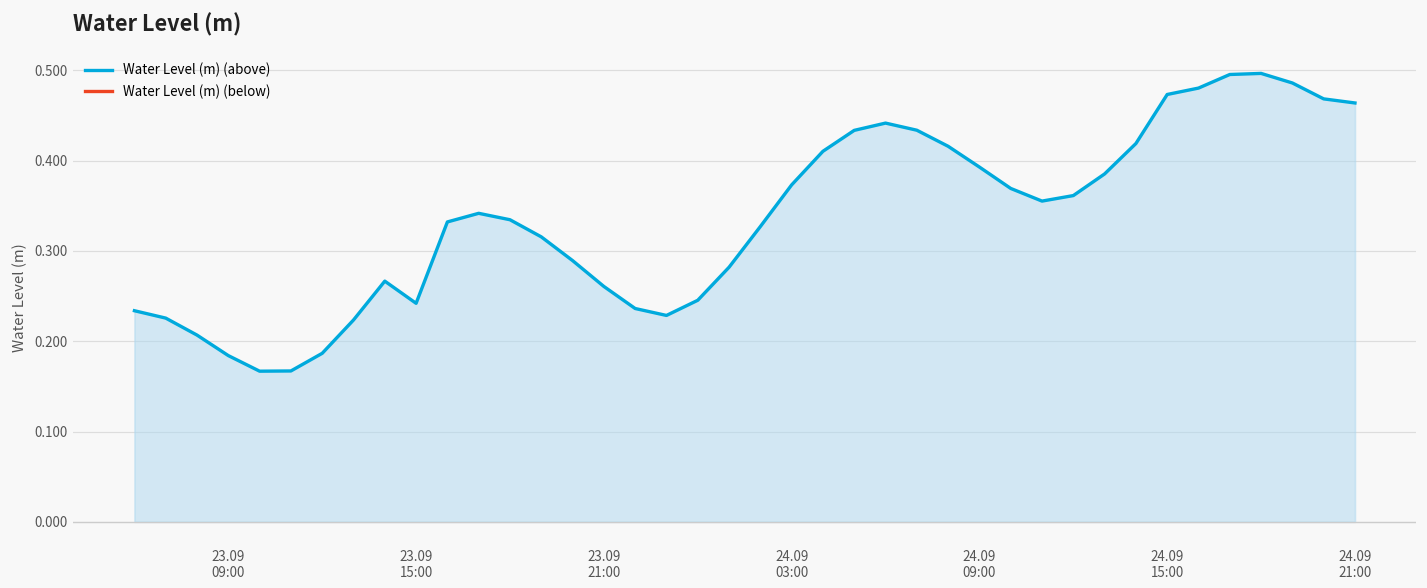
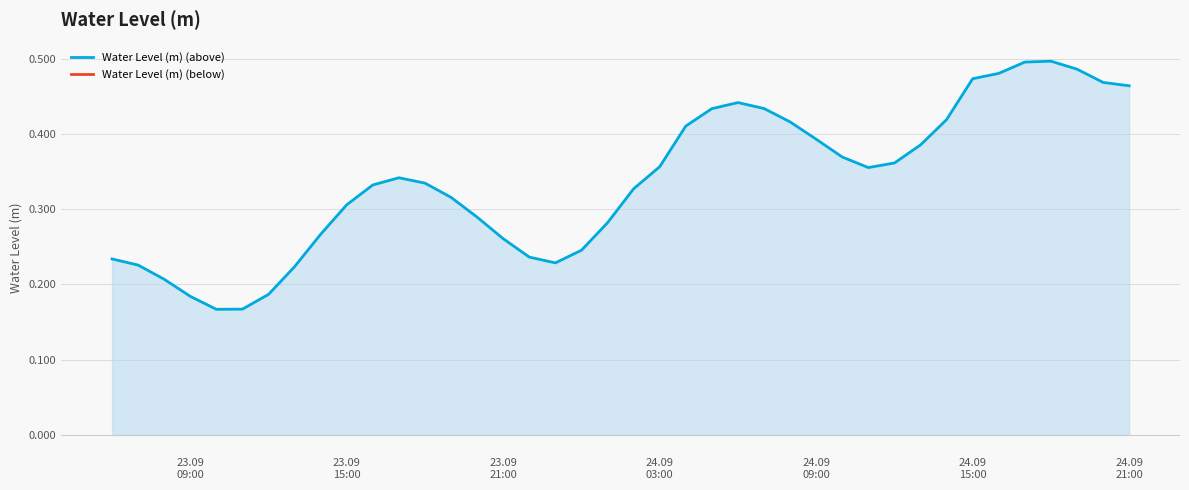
23.09 15:00: 0.24 -> 0.31
24.09 03:00: 0.37 -> 0.36
